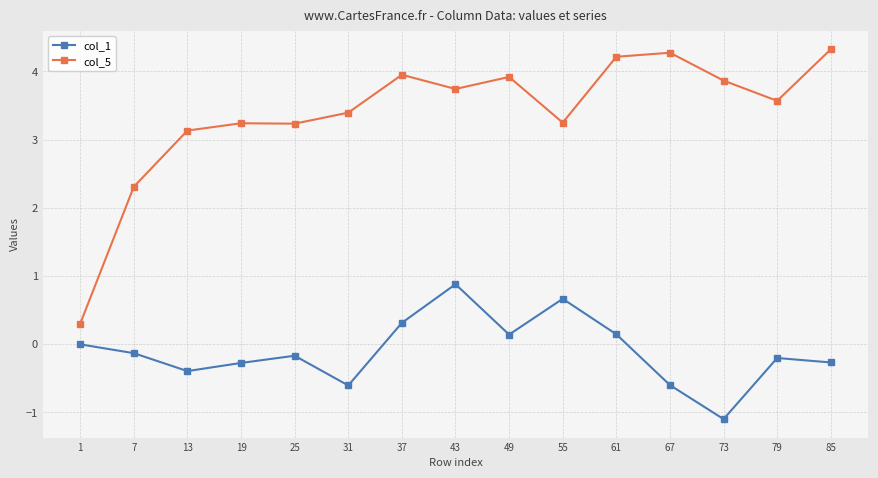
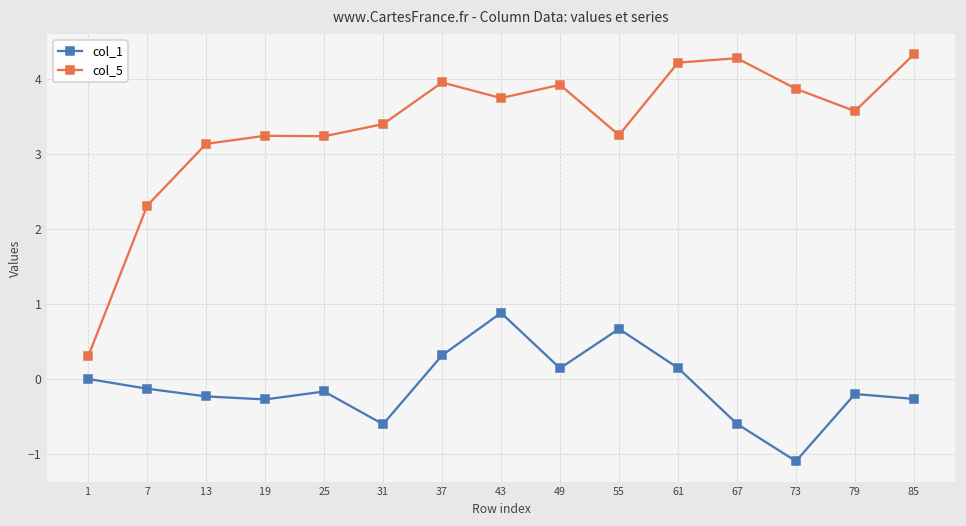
col_1, 13: -0.4 -> -0.2
